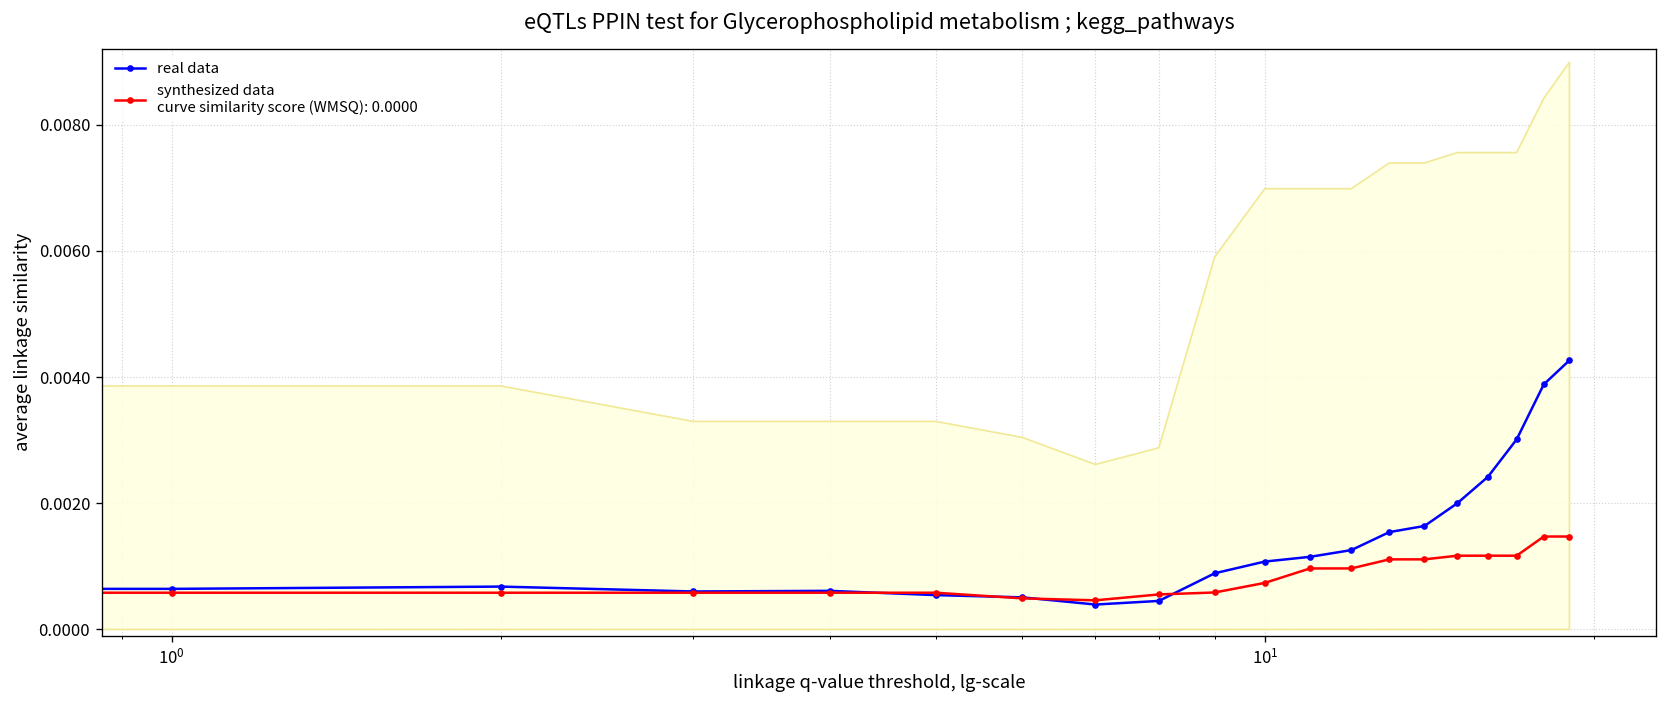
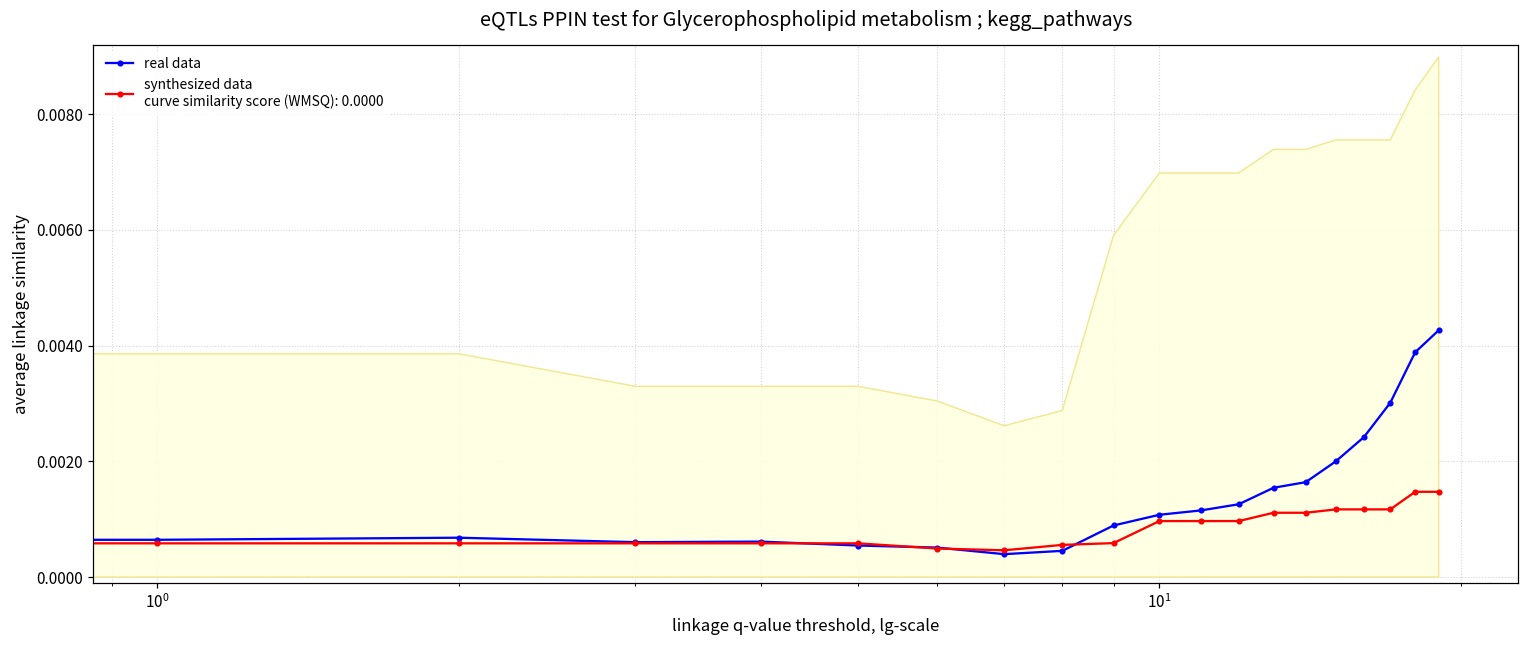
synthesized data curve similarity score (WMSQ): 0.0000, 10^1: 0.0007 -> 0.0010
